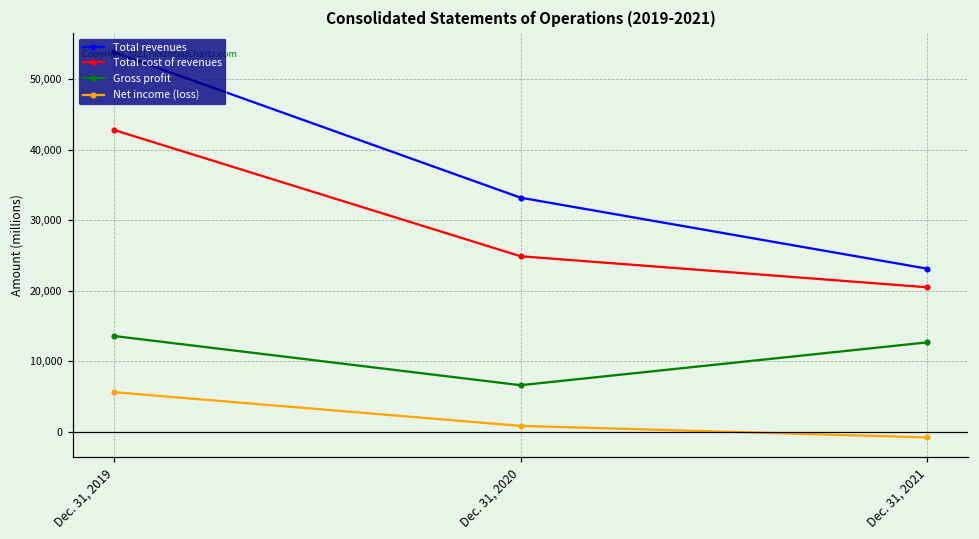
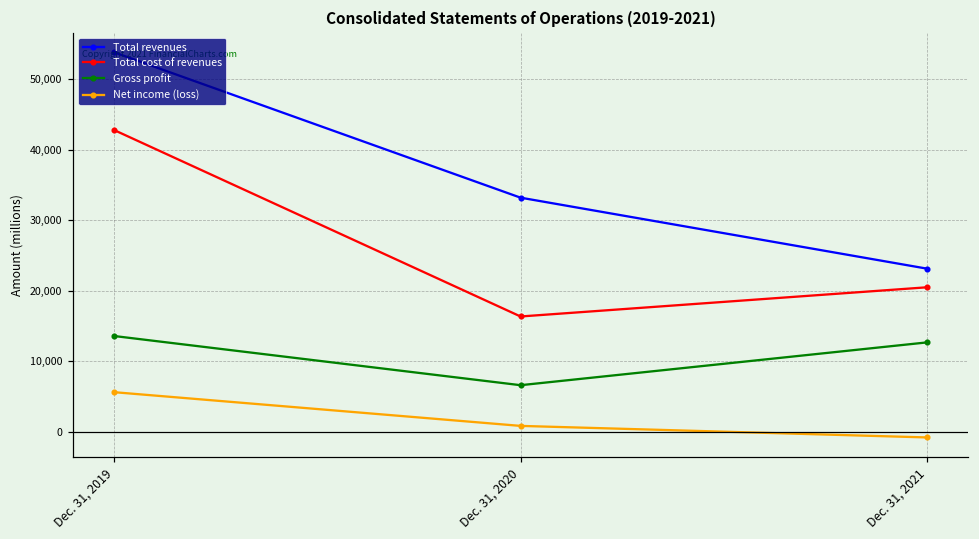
Total cost of revenues, Dec. 31, 2020: 25,000 -> 16,000
